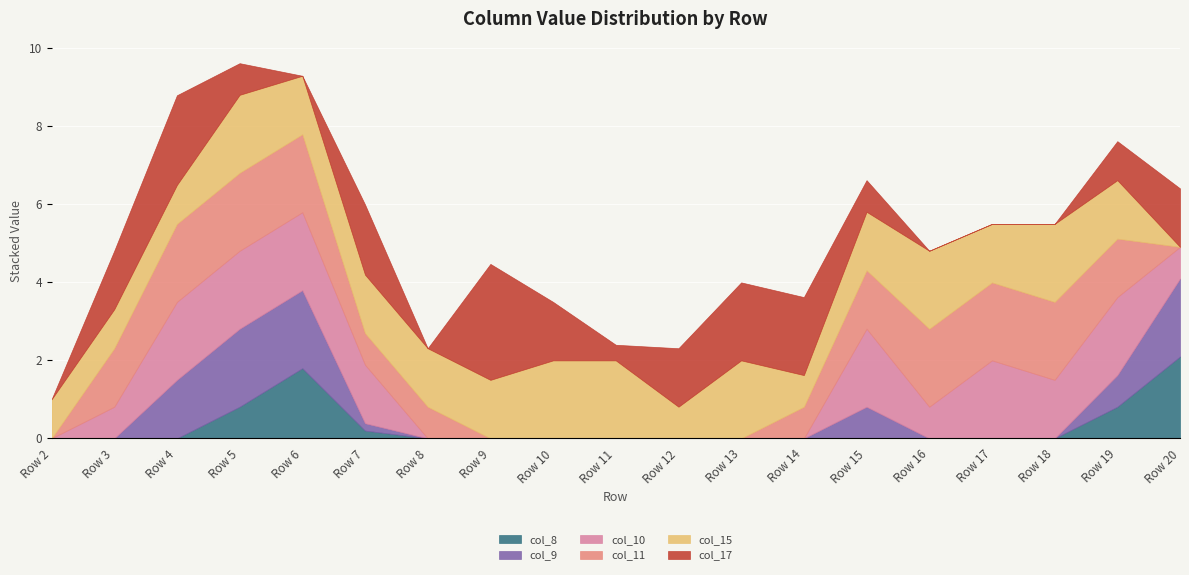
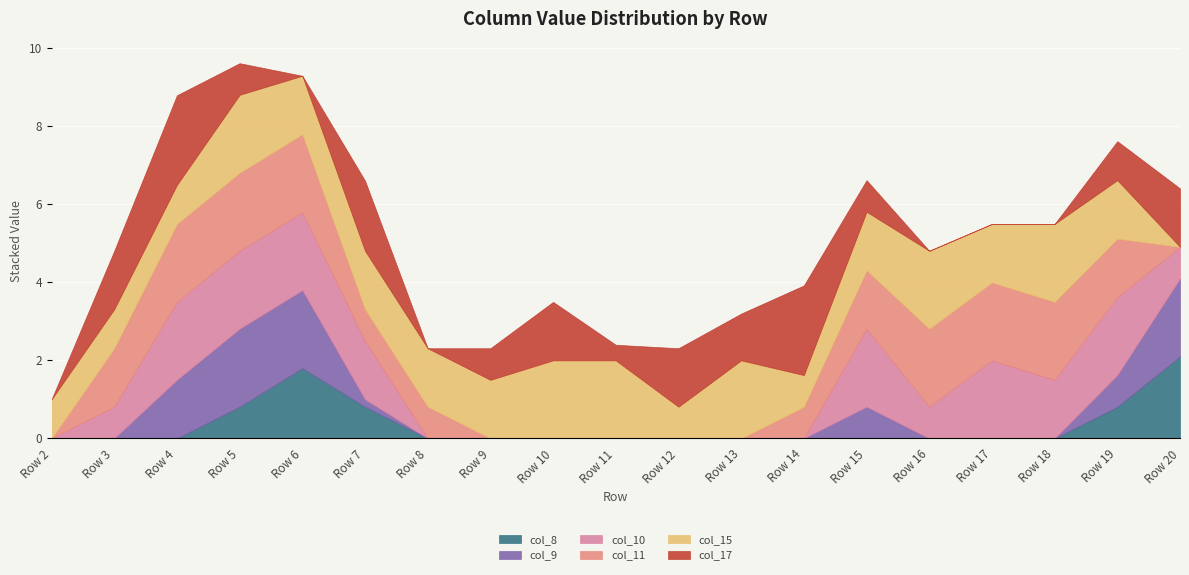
col_8, Row 7: 0.2 -> 0.8
col_17, Row 9: 3.0 -> 0.8
col_17, Row 13: 2.0 -> 1.2
col_17, Row 14: 2.0 -> 2.3
